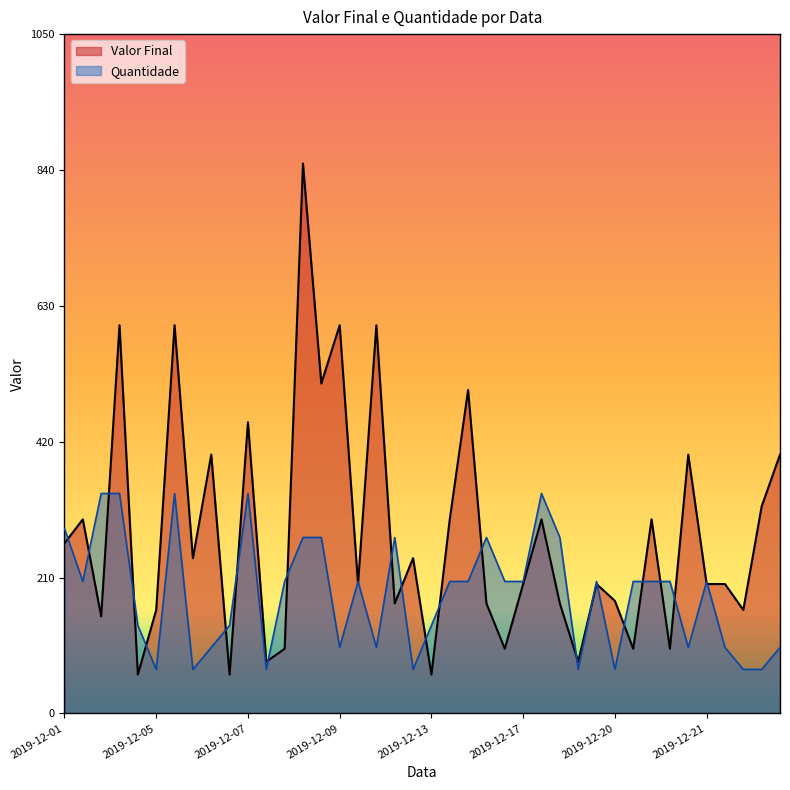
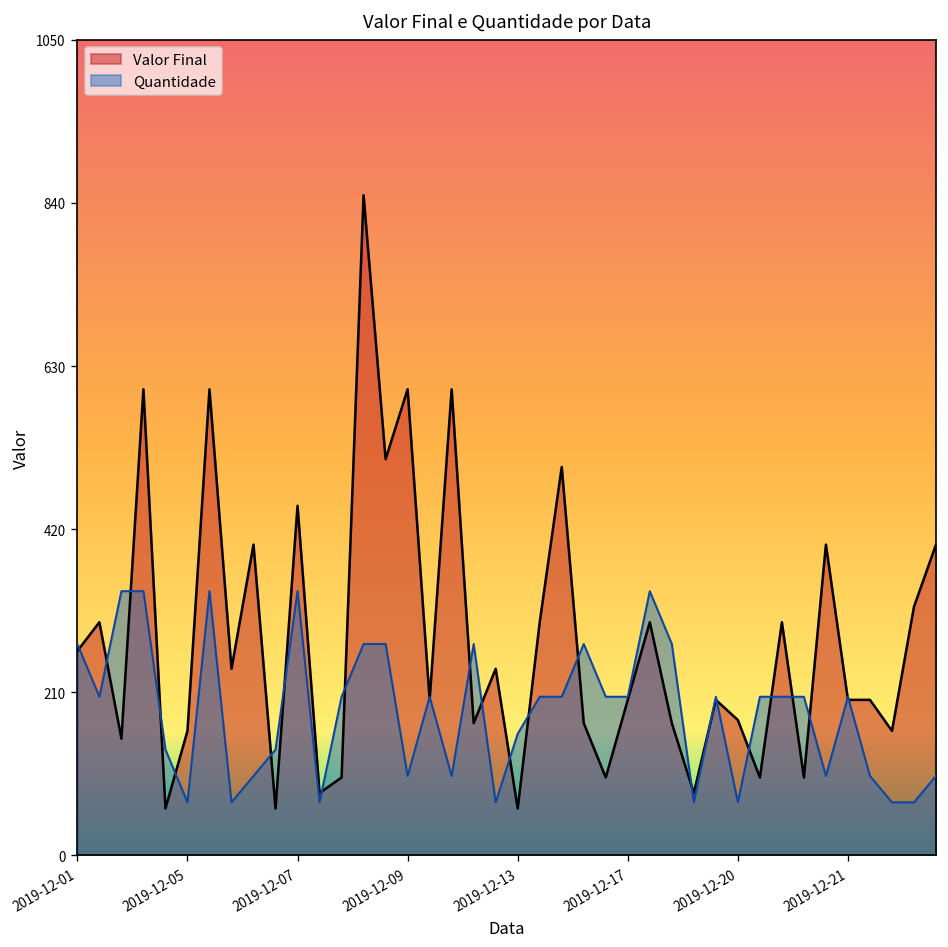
Quantidade, 2019-12-01: 290 -> 270
Quantidade, 2019-12-13: 140 -> 160
